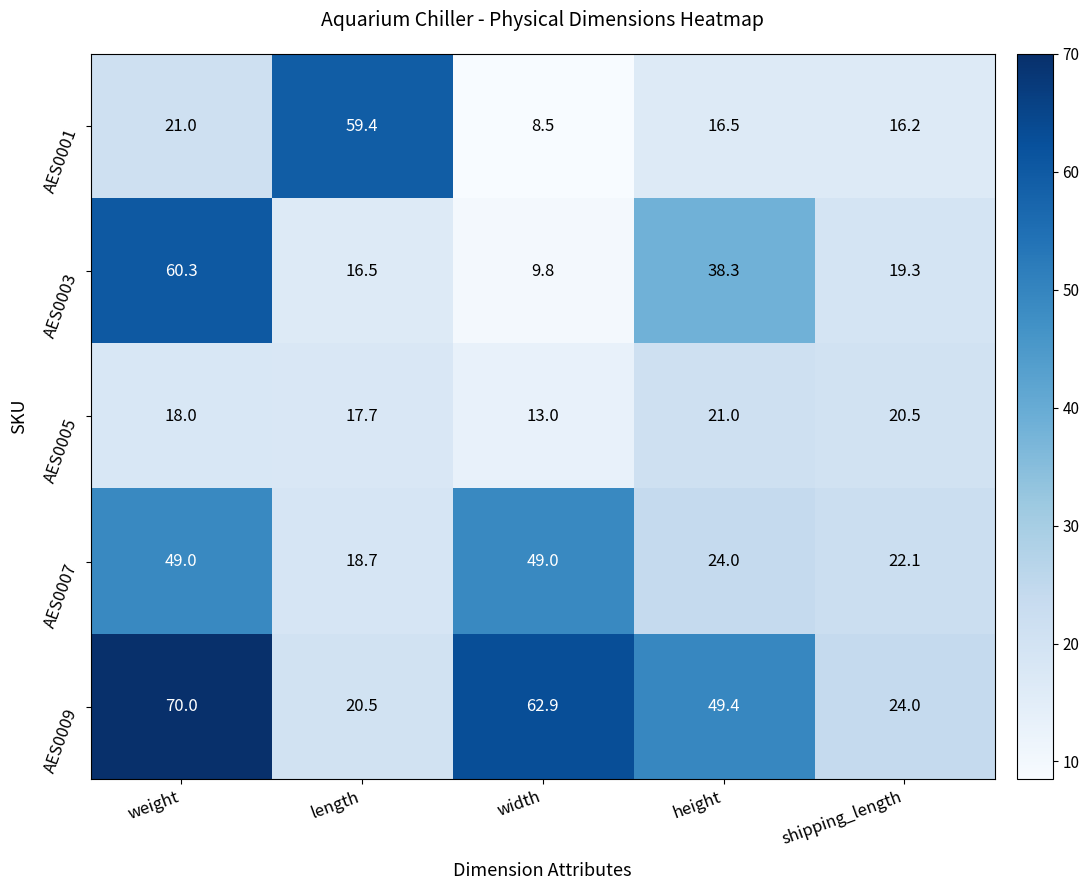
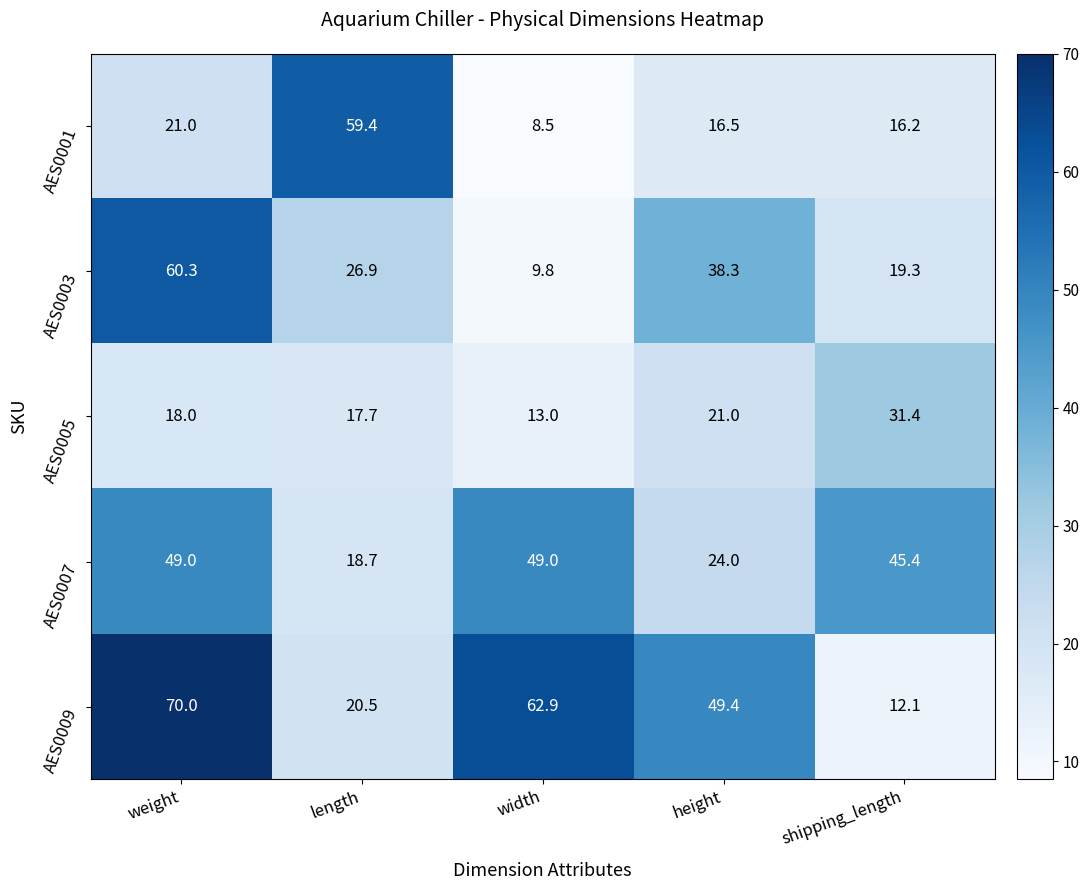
AES0003, length: 16.5 -> 26.9
AES0005, shipping_length: 20.5 -> 31.4
AES0007, shipping_length: 22.1 -> 45.4
AES0009, shipping_length: 24.0 -> 12.1
